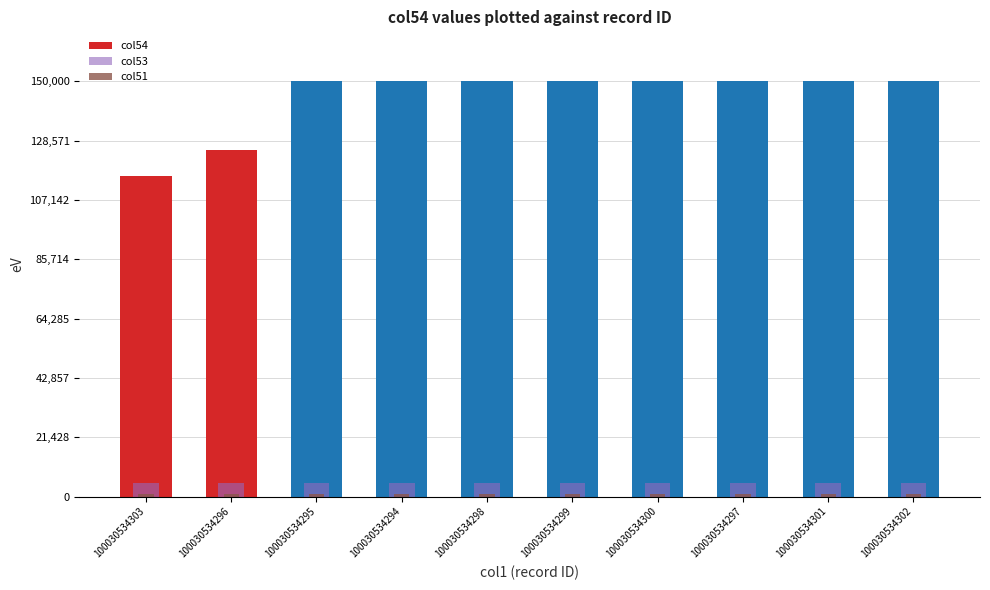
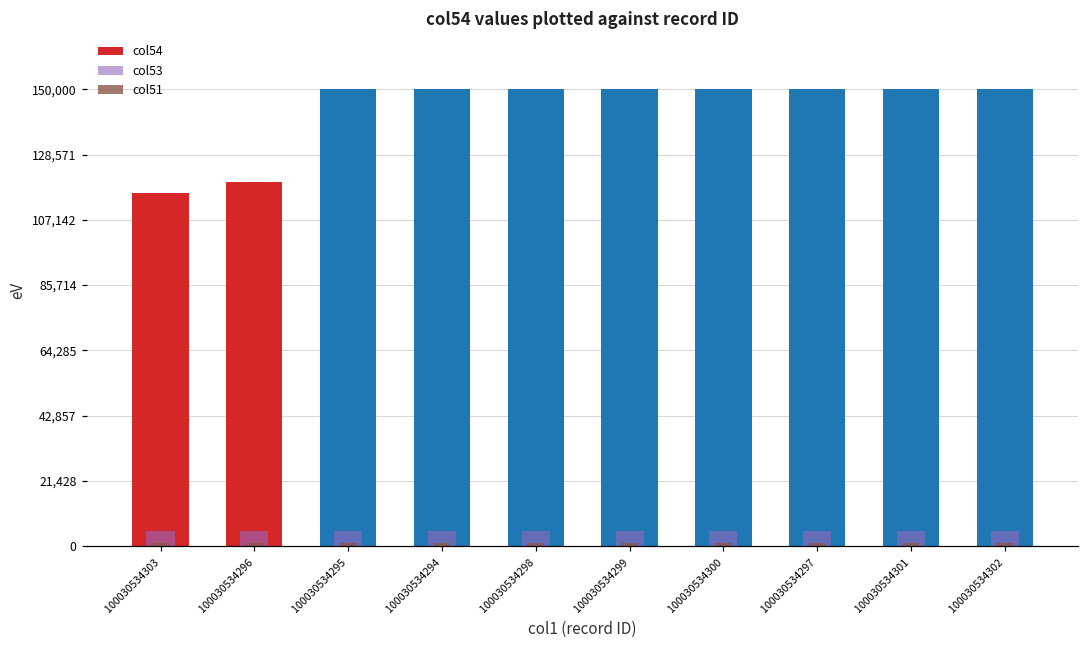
col54, 100030534296: 125,000 -> 119,000
